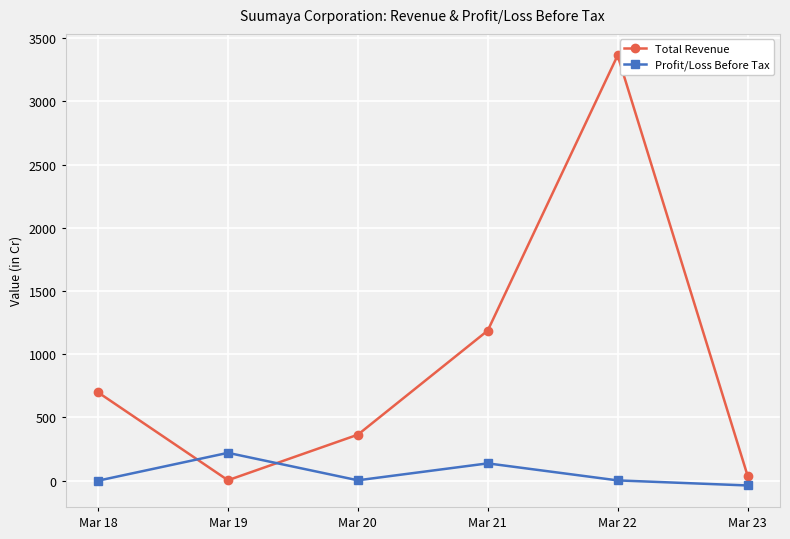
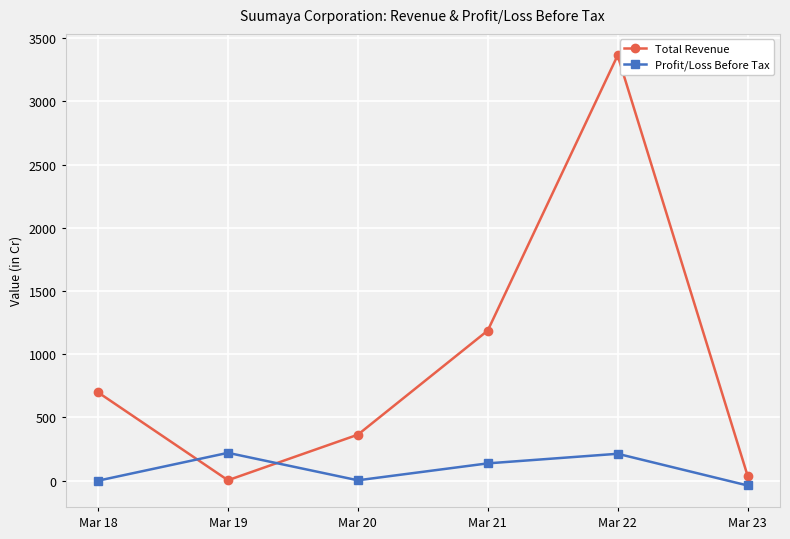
Profit/Loss Before Tax, Mar 22: 0 -> 210
